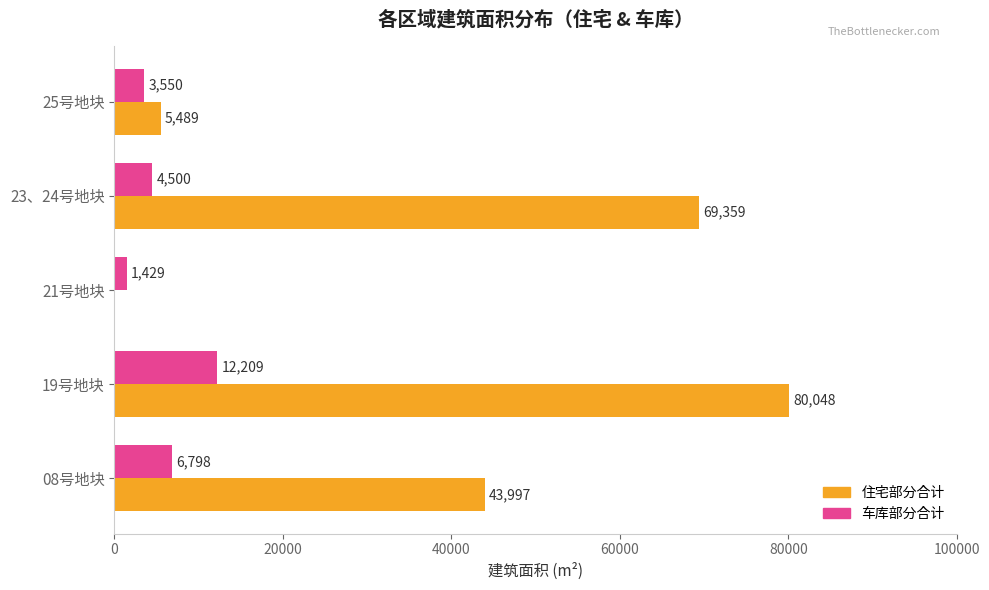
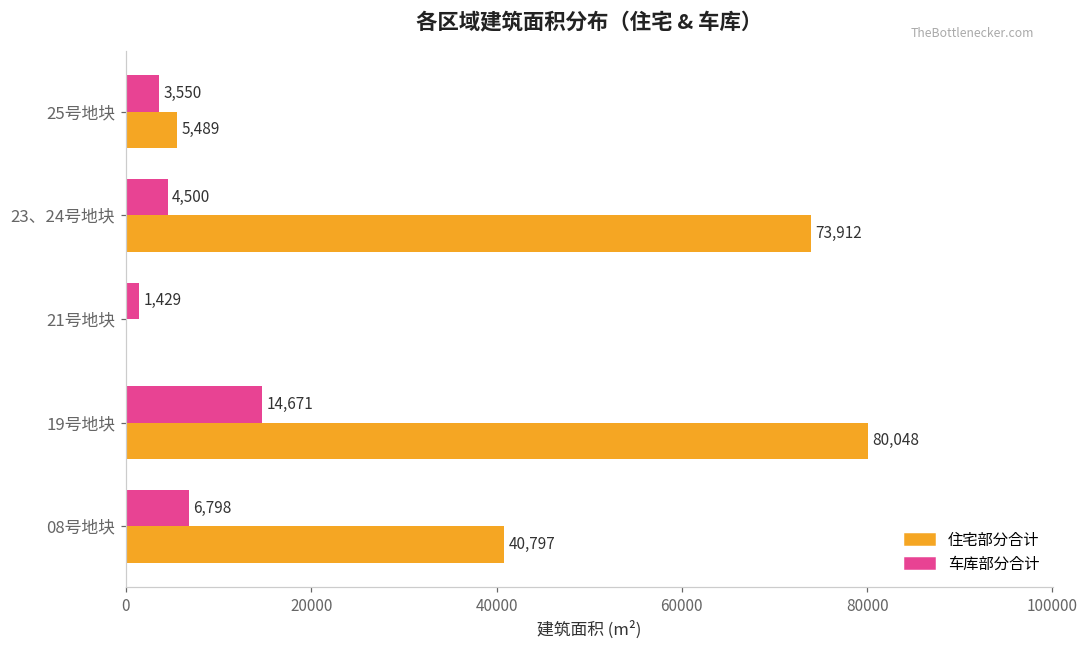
住宅部分合计, 23、24号地块: 69,359 -> 73,912
车库部分合计, 19号地块: 12,209 -> 14,671
住宅部分合计, 08号地块: 43,997 -> 40,797
